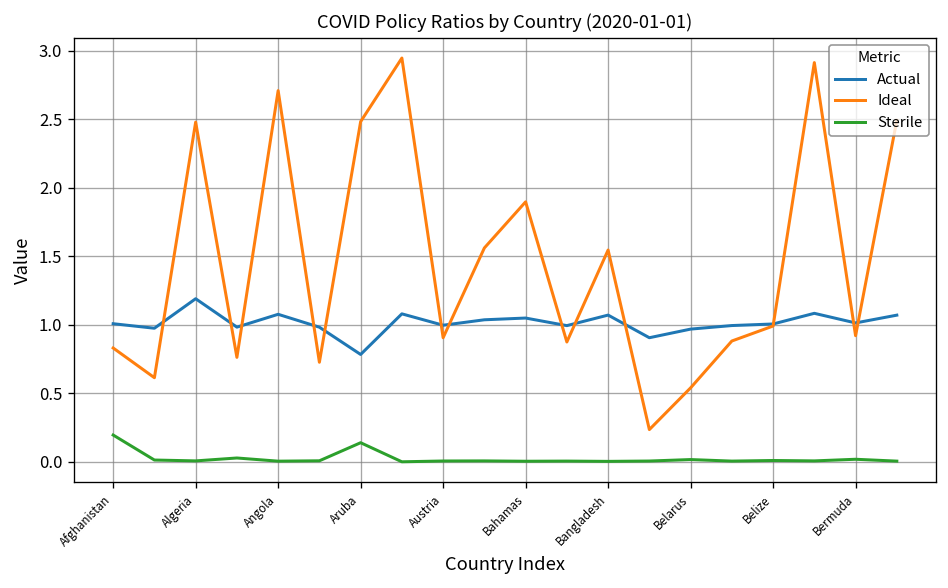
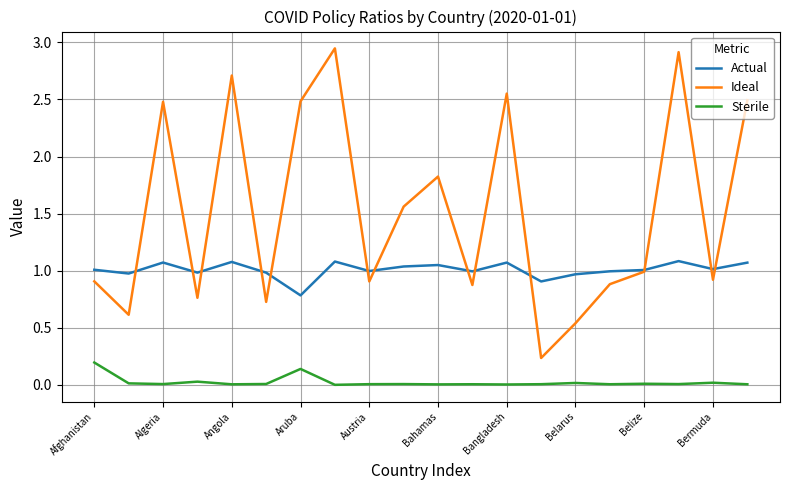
Ideal, Afghanistan: 0.83 -> 0.91
Actual, Algeria: 1.19 -> 1.07
Ideal, Bahamas: 1.90 -> 1.82
Ideal, Bangladesh: 1.55 -> 2.55
